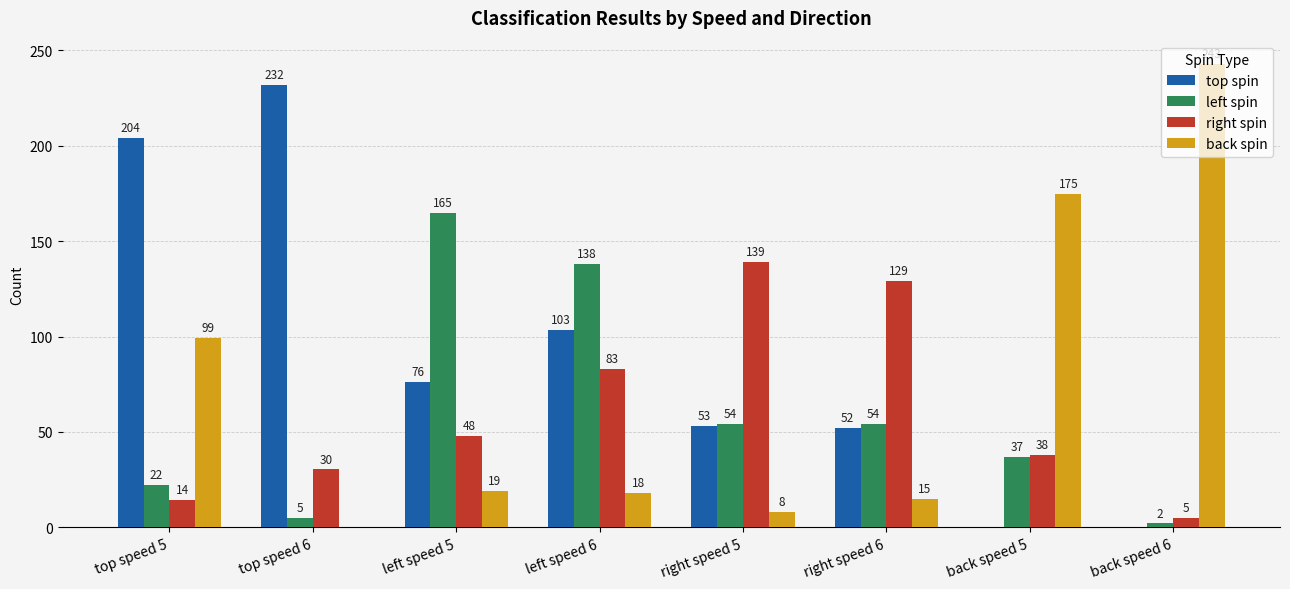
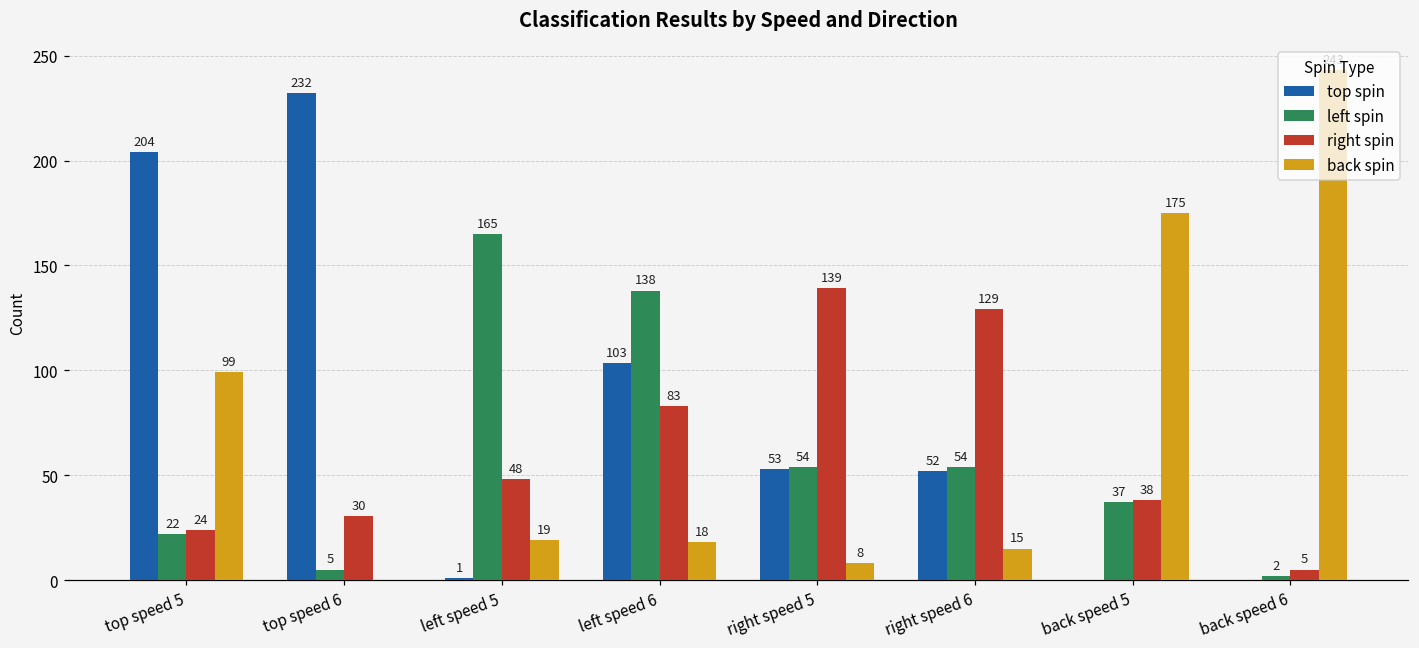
right spin, top speed 5: 14 -> 24
top spin, left speed 5: 76 -> 1
